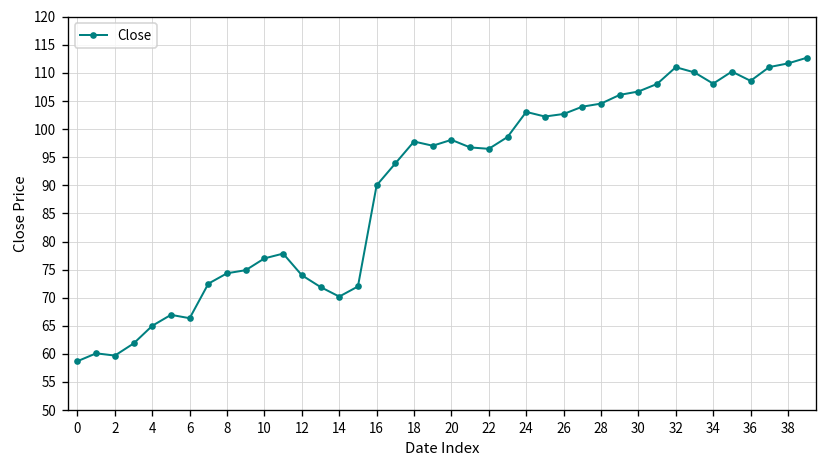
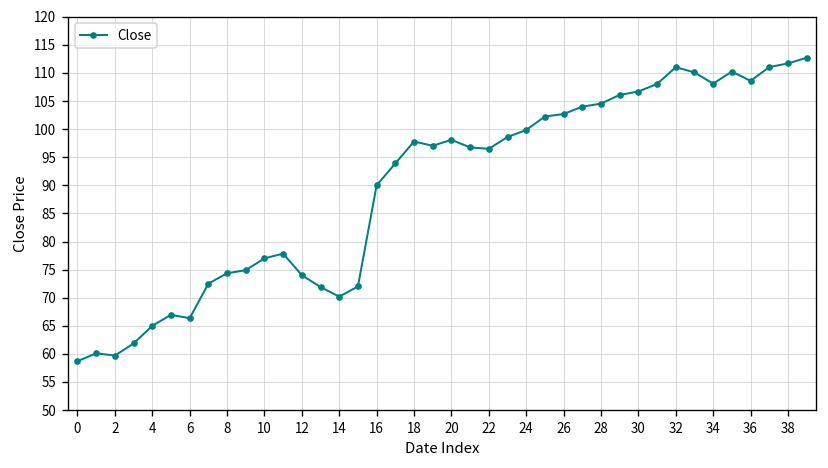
24: 103 -> 100
